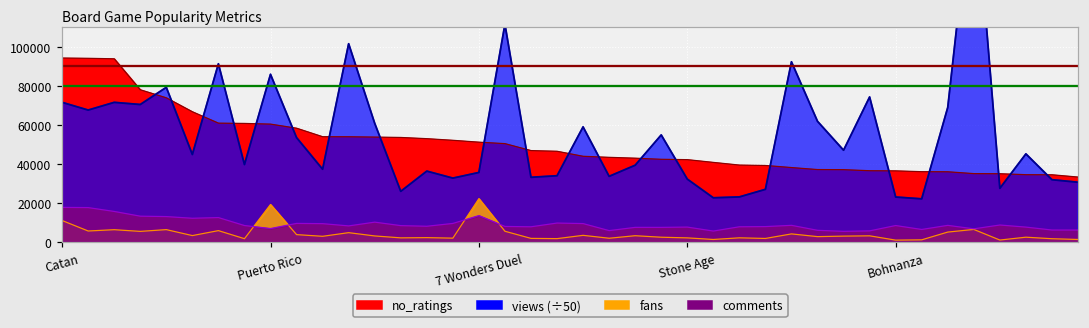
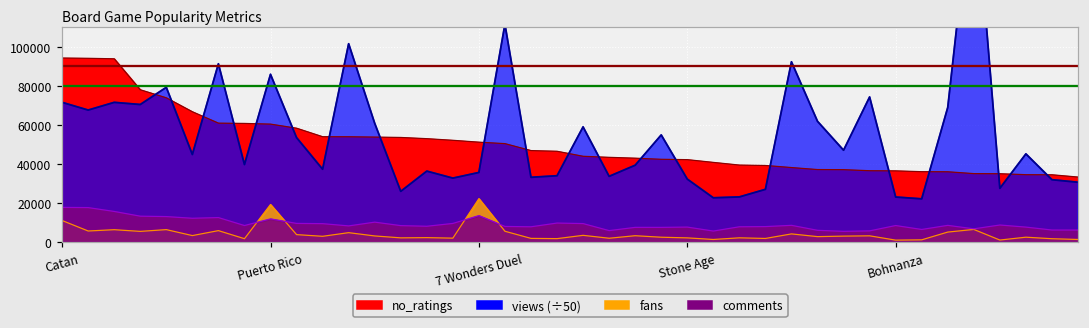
comments, Puerto Rico: 7000 -> 12000
